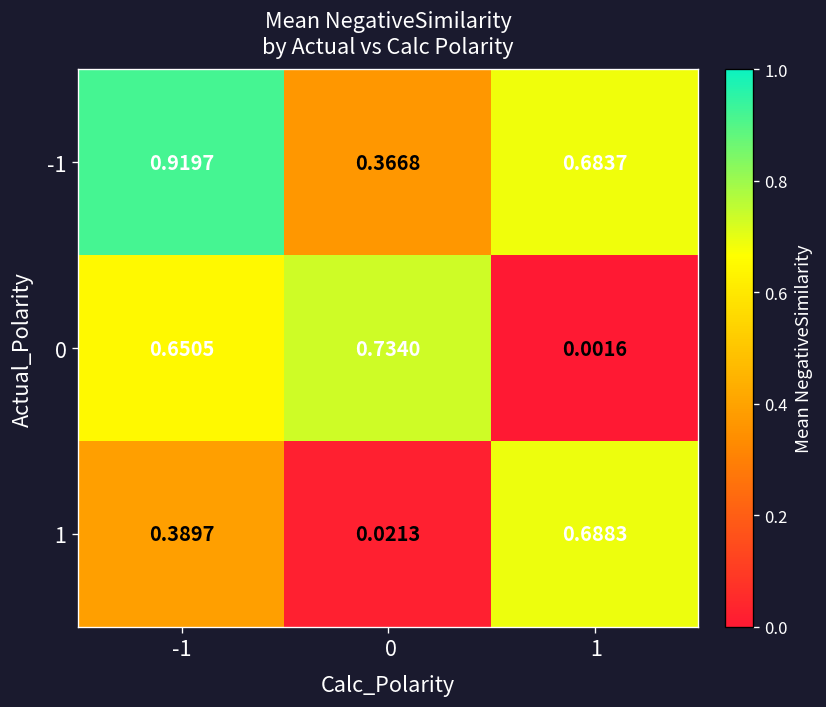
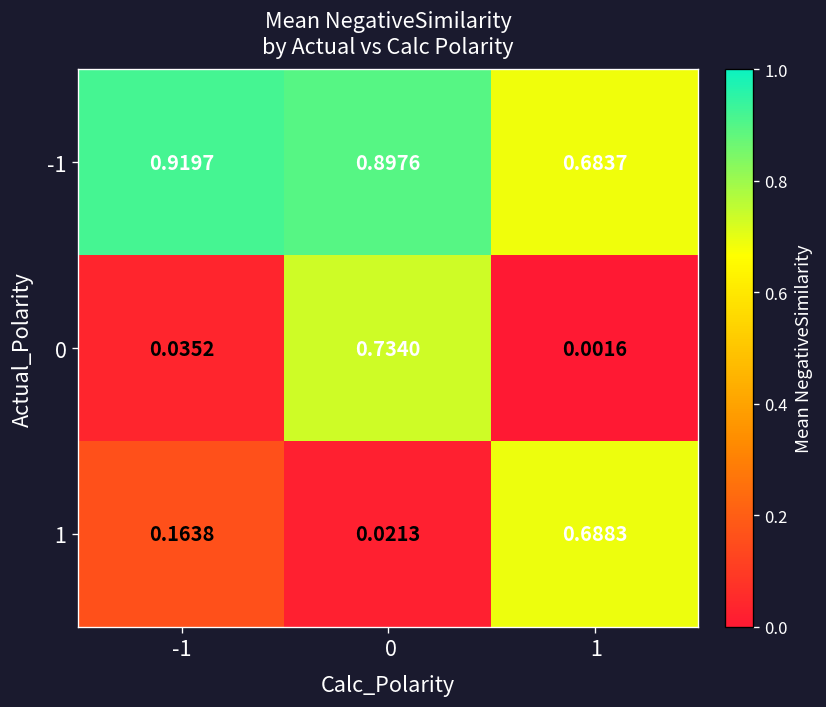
-1, 0: 0.3668 -> 0.8976
0, -1: 0.6505 -> 0.0352
1, -1: 0.3897 -> 0.1638
